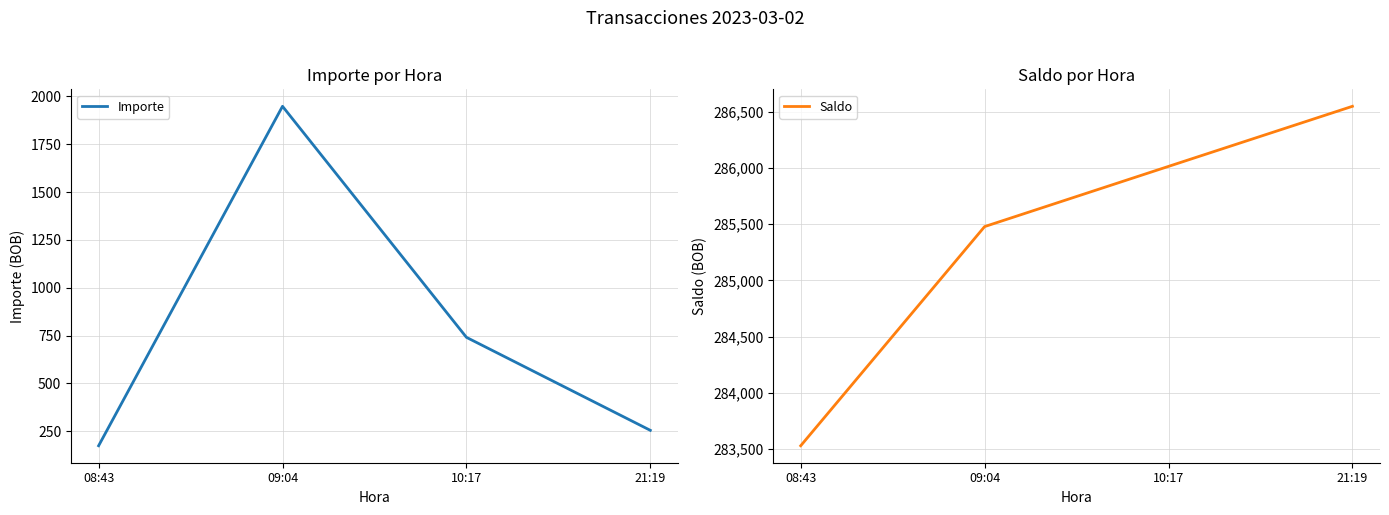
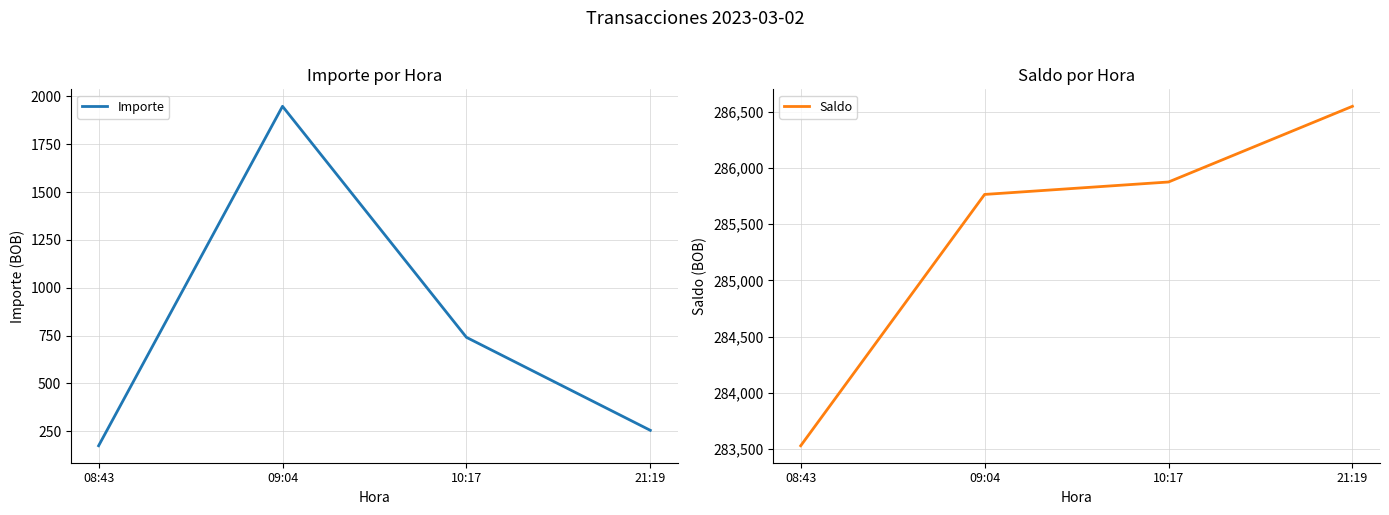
Saldo por Hora, 09:04: 285,480 -> 285,760
Saldo por Hora, 10:17: 286,010 -> 285,870
